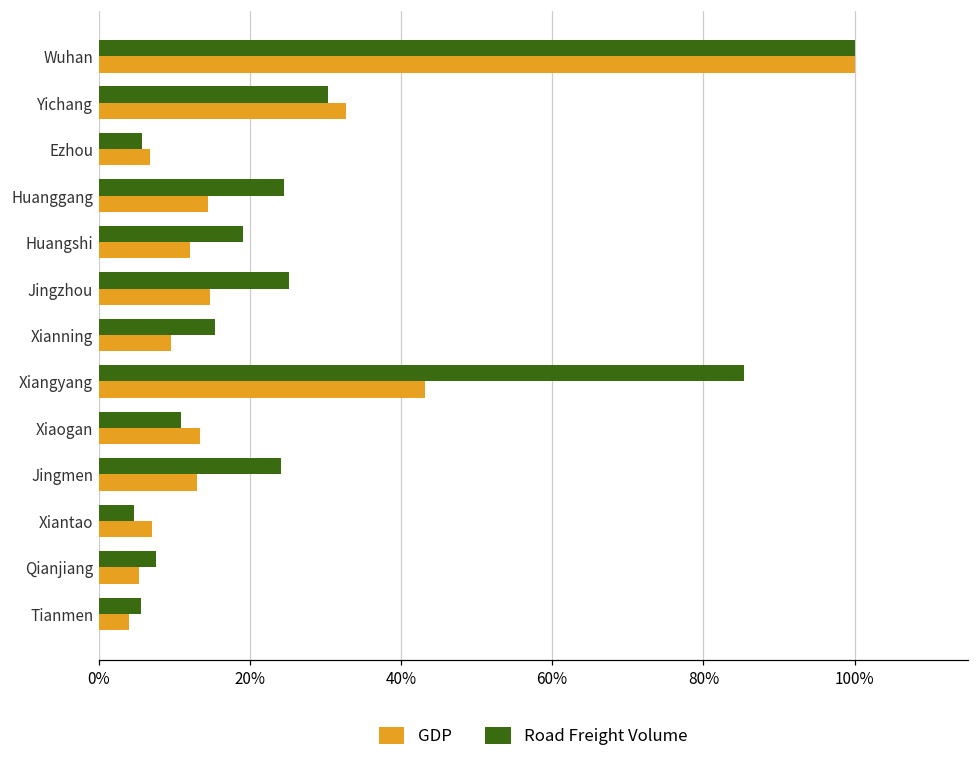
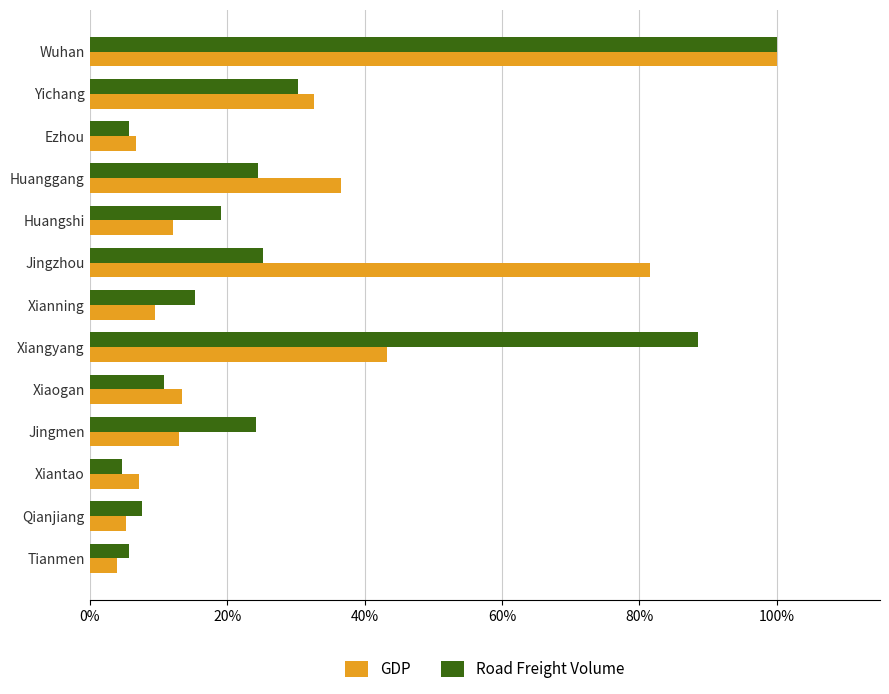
GDP, Huanggang: 14% -> 37%
GDP, Jingzhou: 15% -> 81%
Road Freight Volume, Xiangyang: 85% -> 88%
